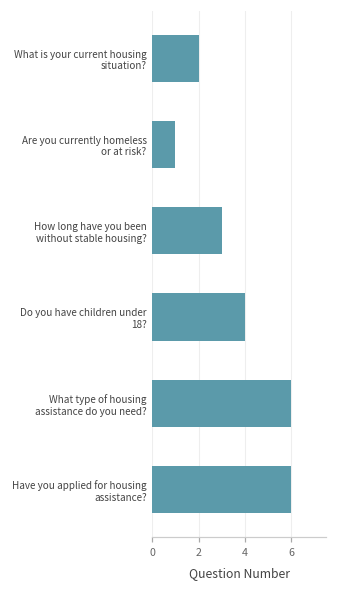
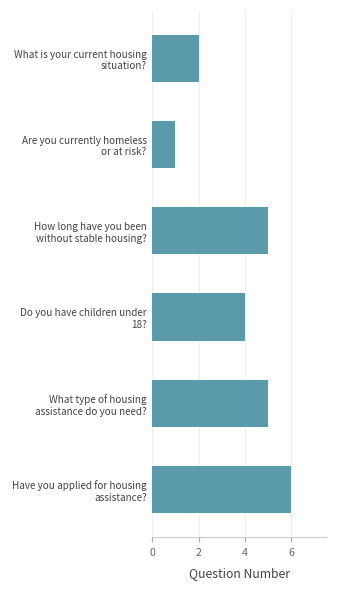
How long have you been without stable housing?: 3 -> 5
What type of housing assistance do you need?: 6 -> 5
